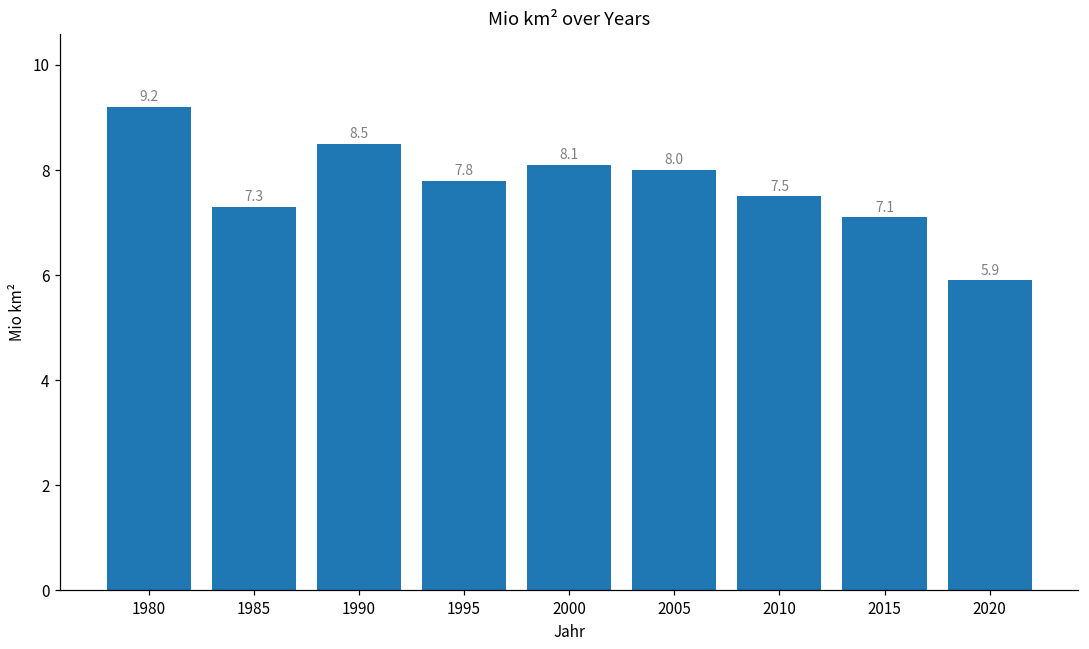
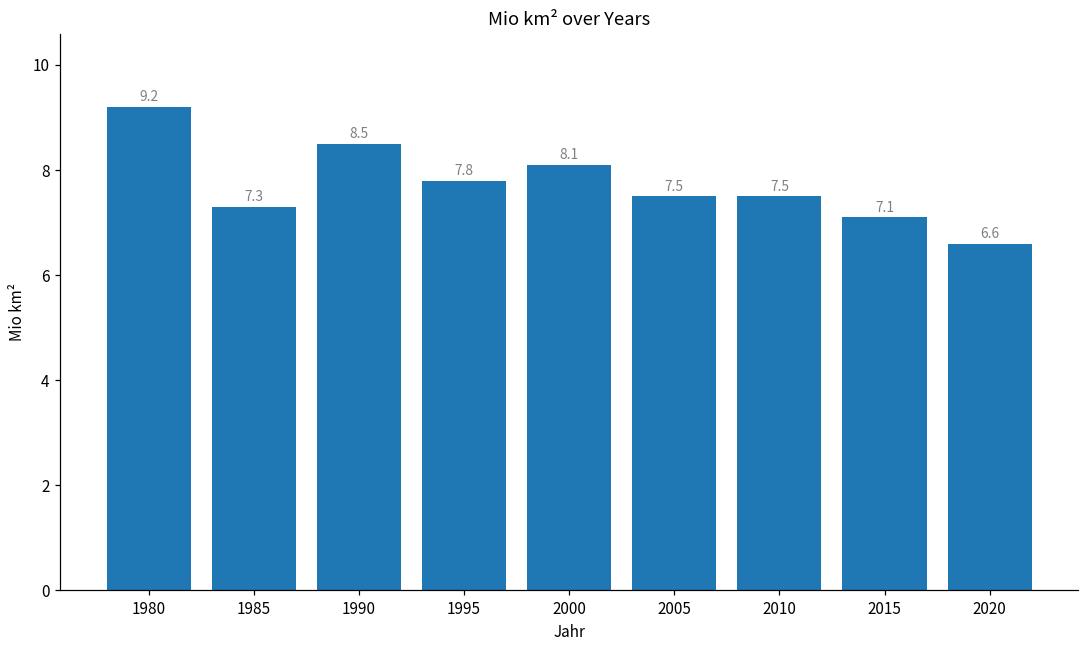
2005: 8.0 -> 7.5
2020: 5.9 -> 6.6
